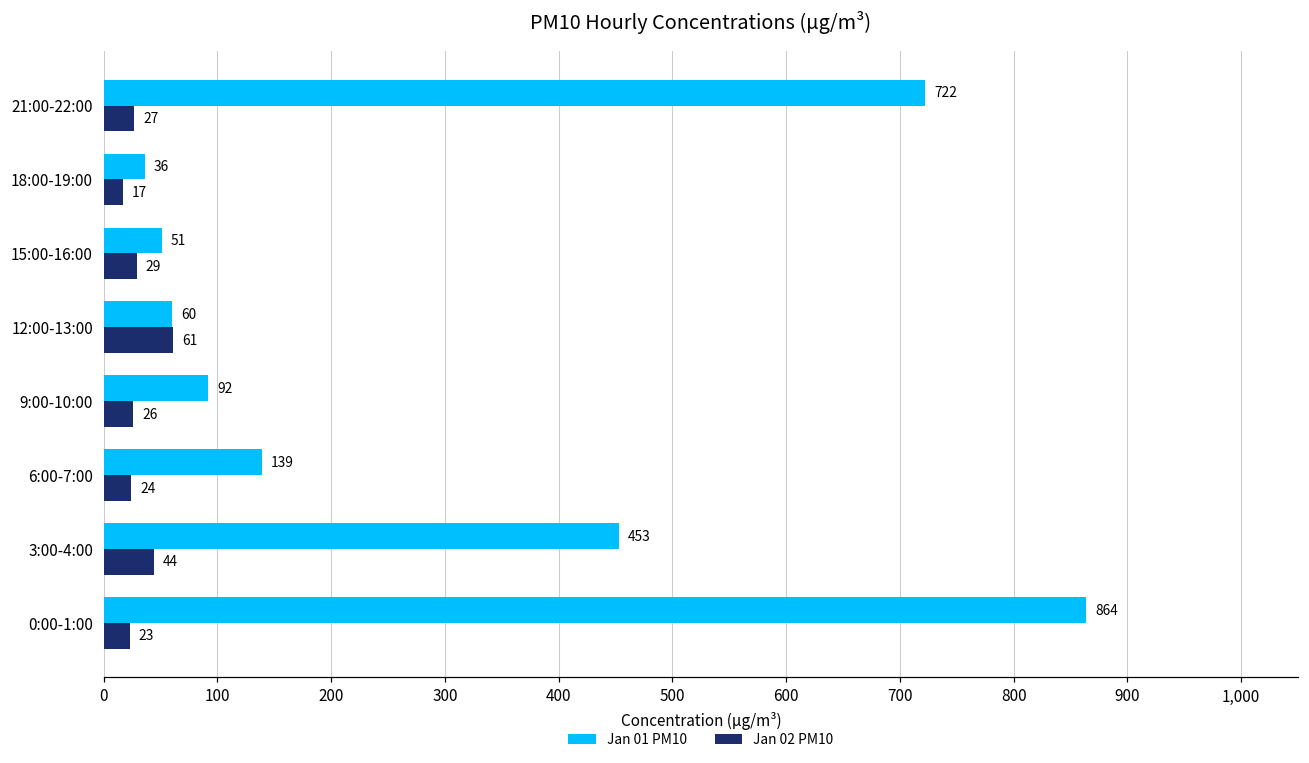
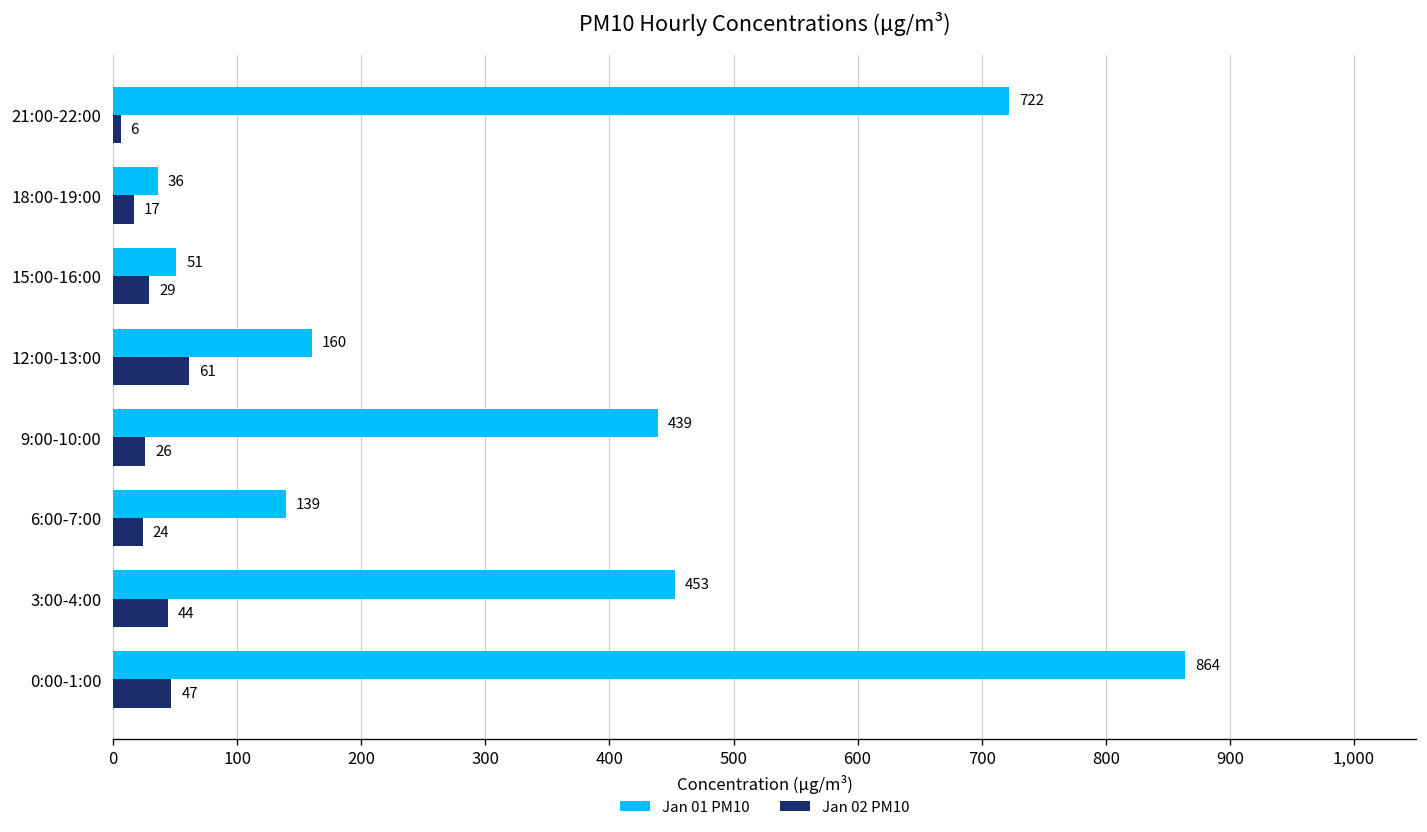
Jan 02 PM10, 21:00-22:00: 27 -> 6
Jan 01 PM10, 12:00-13:00: 60 -> 160
Jan 01 PM10, 9:00-10:00: 92 -> 439
Jan 02 PM10, 0:00-1:00: 23 -> 47
